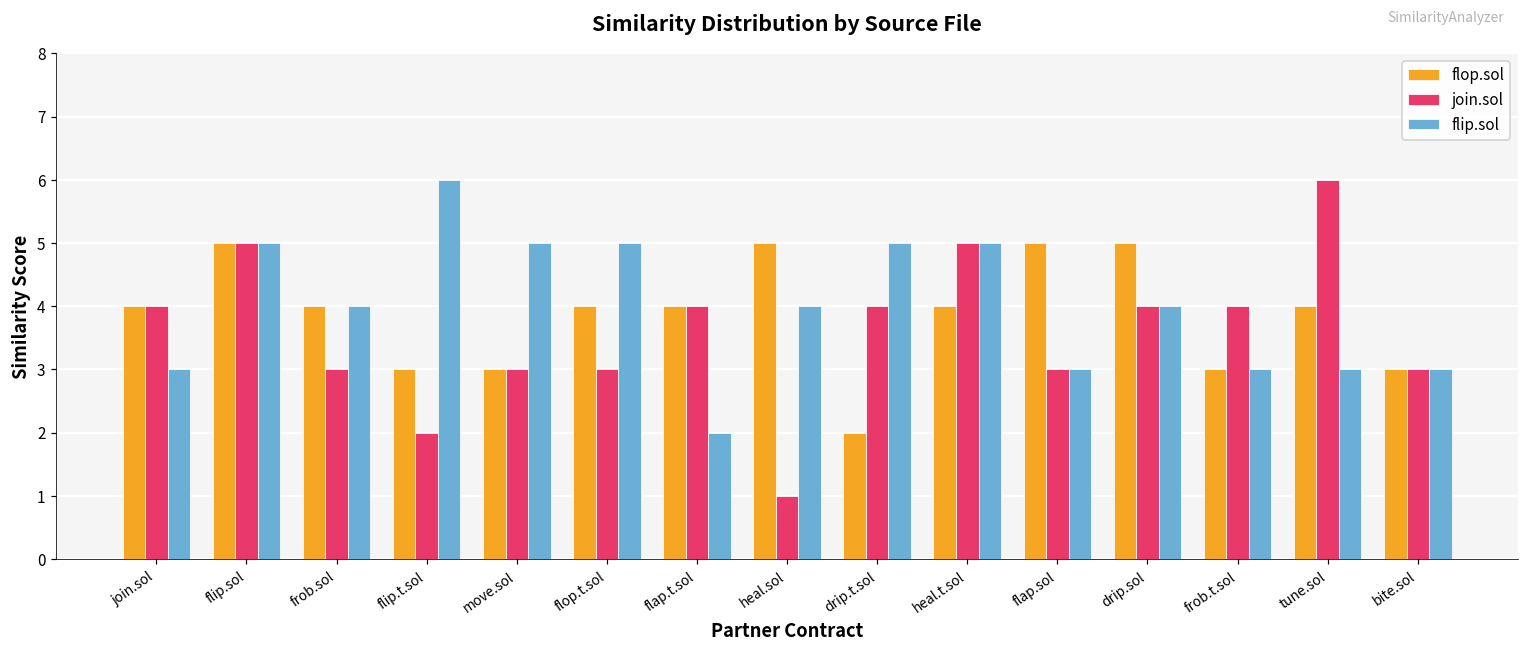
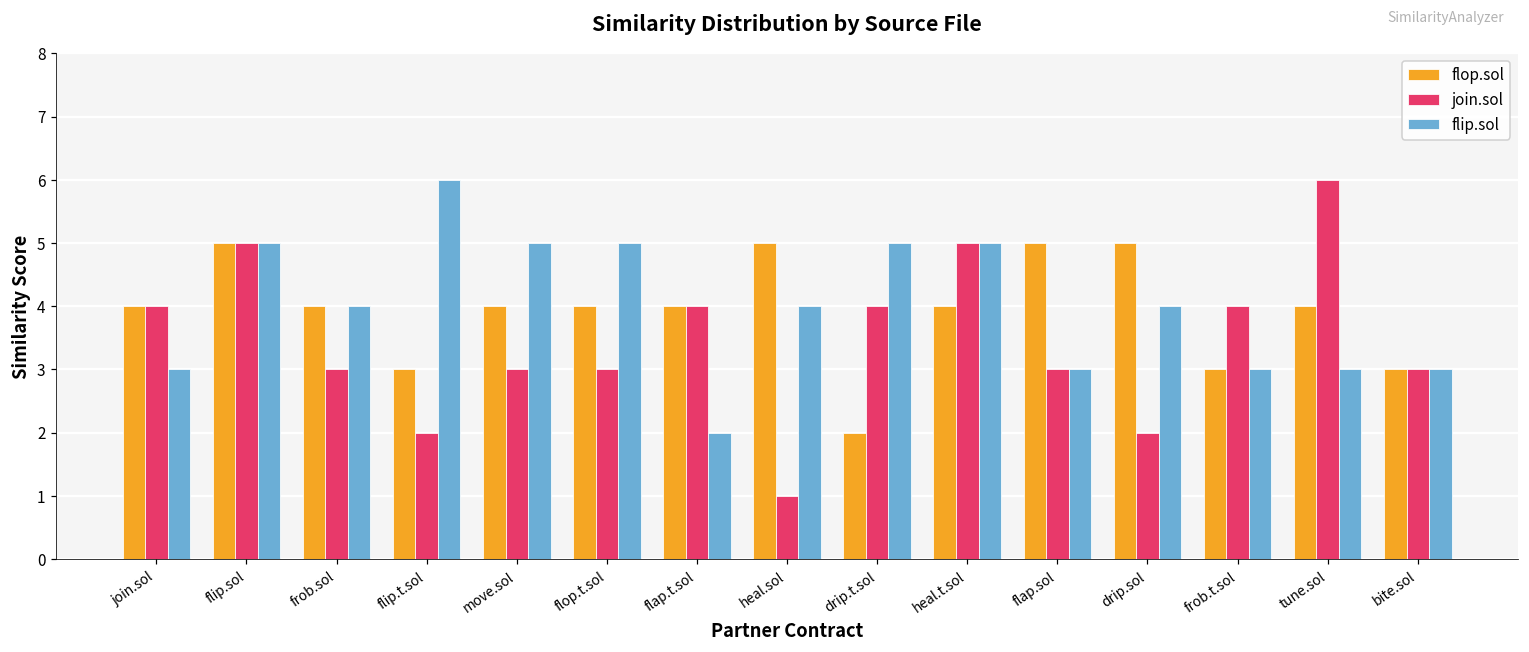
flop.sol, move.sol: 3 -> 4
join.sol, drip.sol: 4 -> 2
